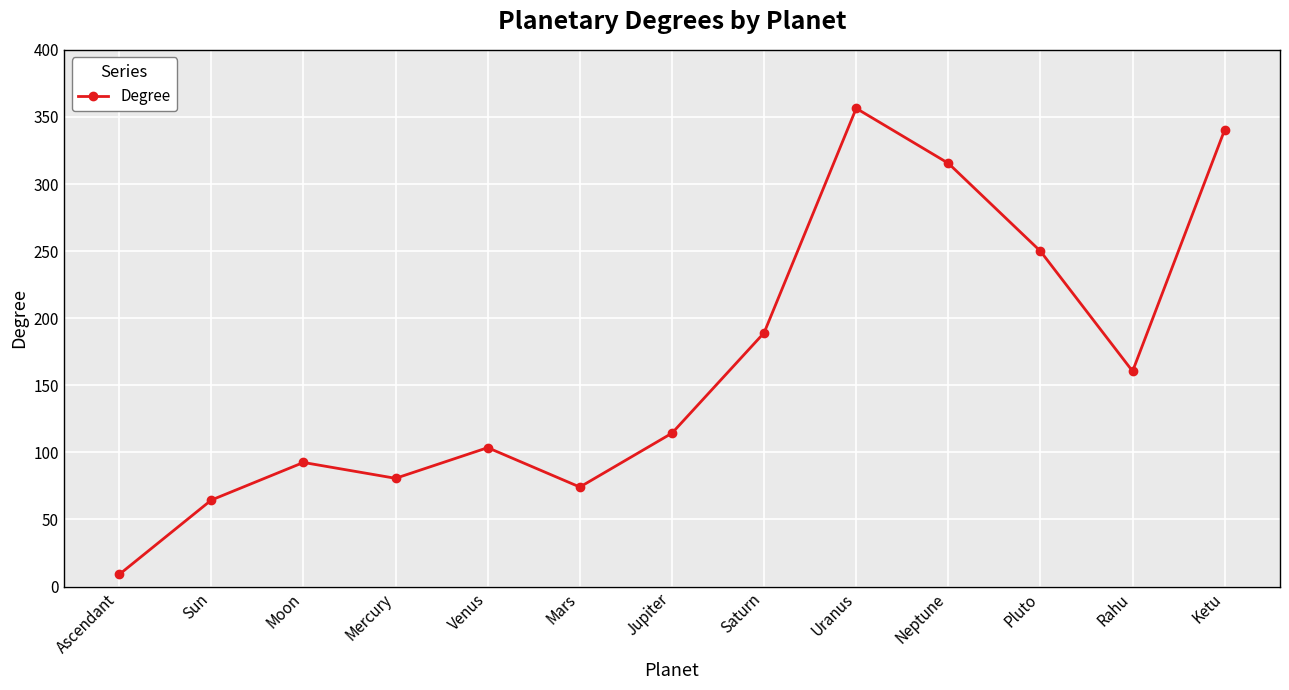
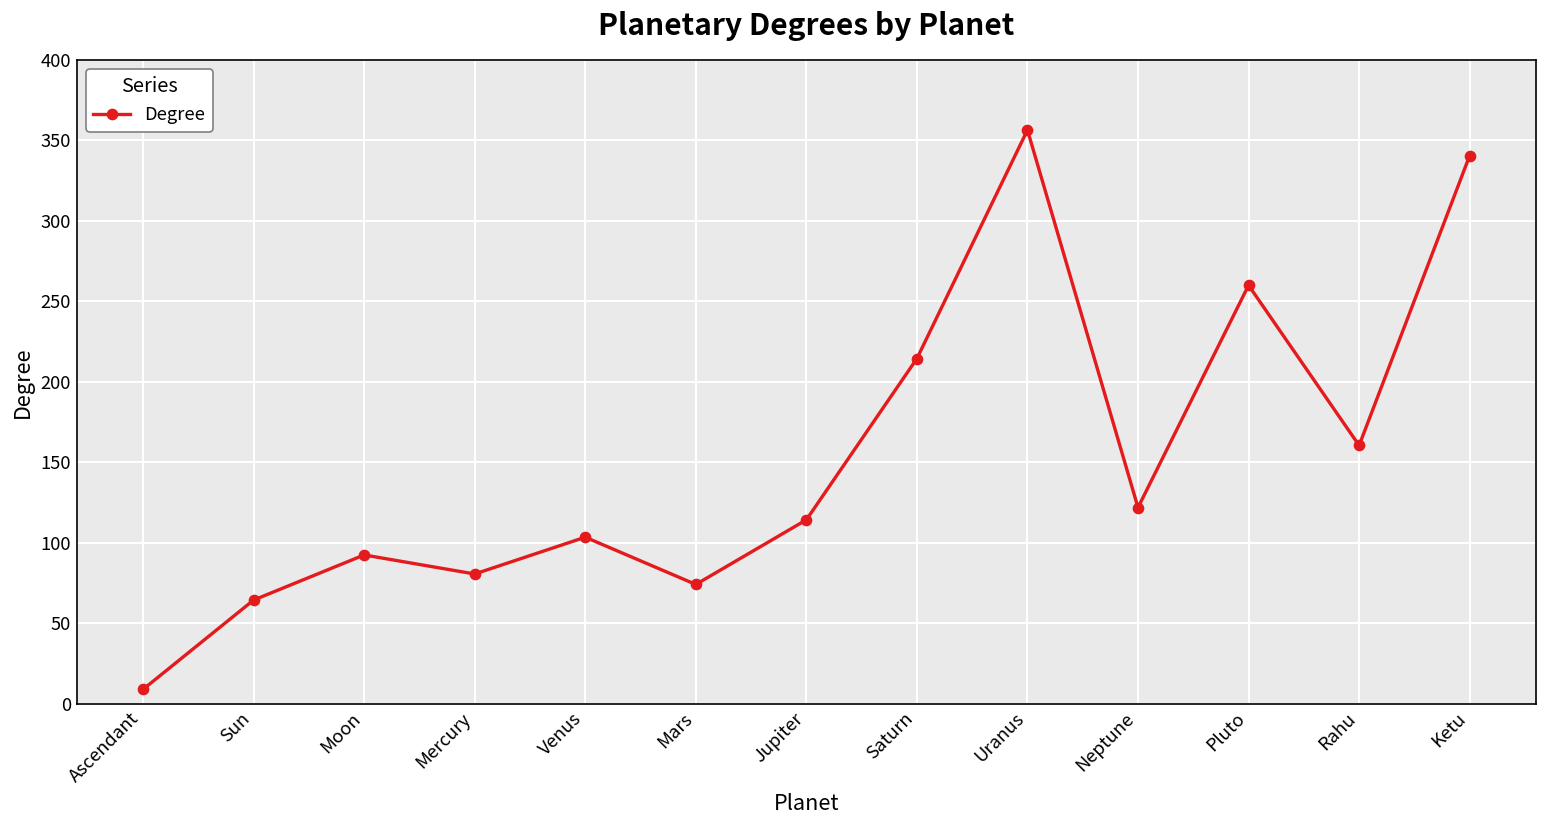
Saturn: 189 -> 214
Neptune: 315 -> 122
Pluto: 250 -> 260
